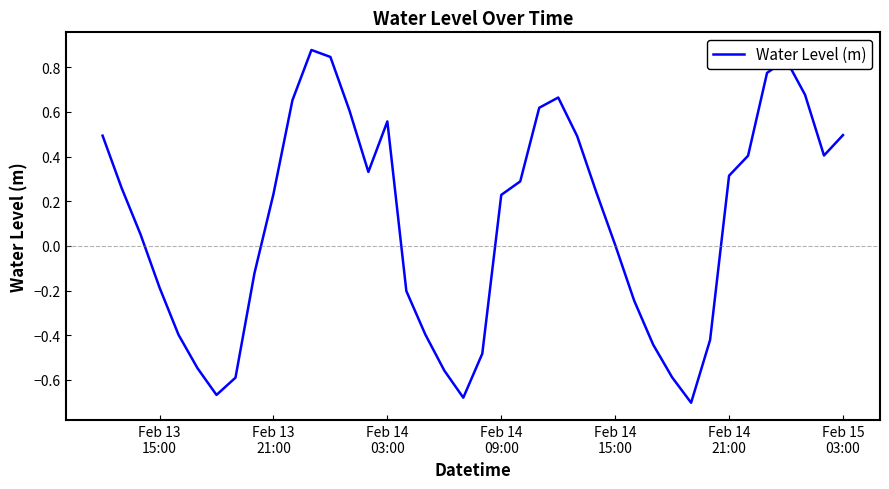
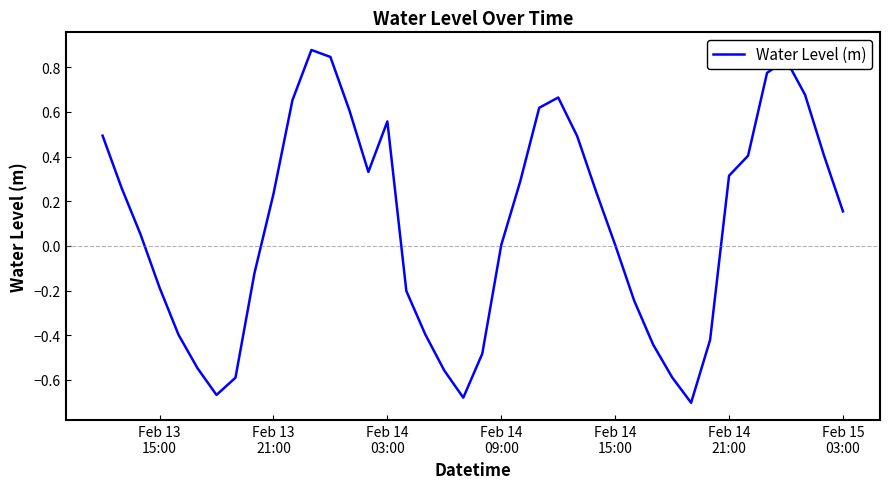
Feb 14 09:00: 0.23 -> 0.00
Feb 15 03:00: 0.50 -> 0.15
